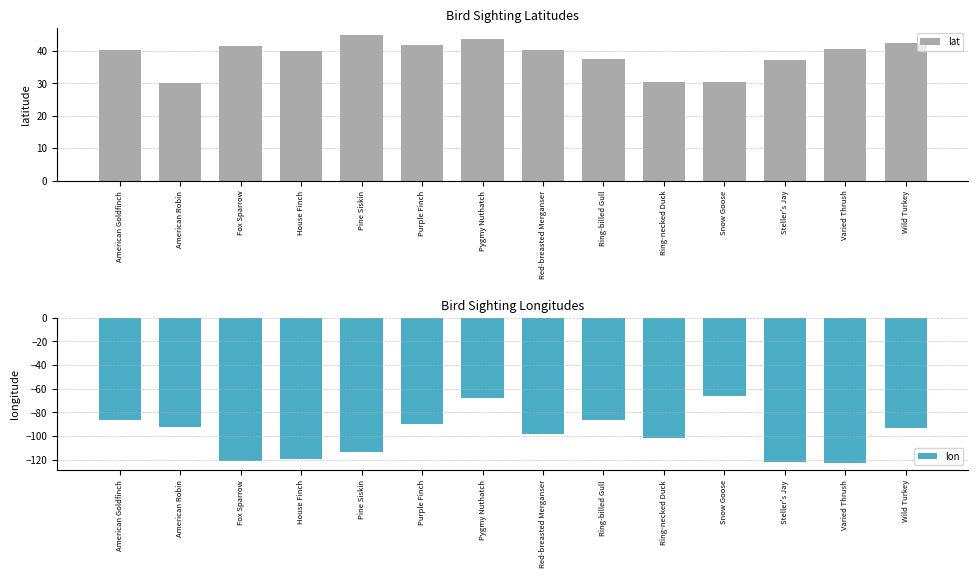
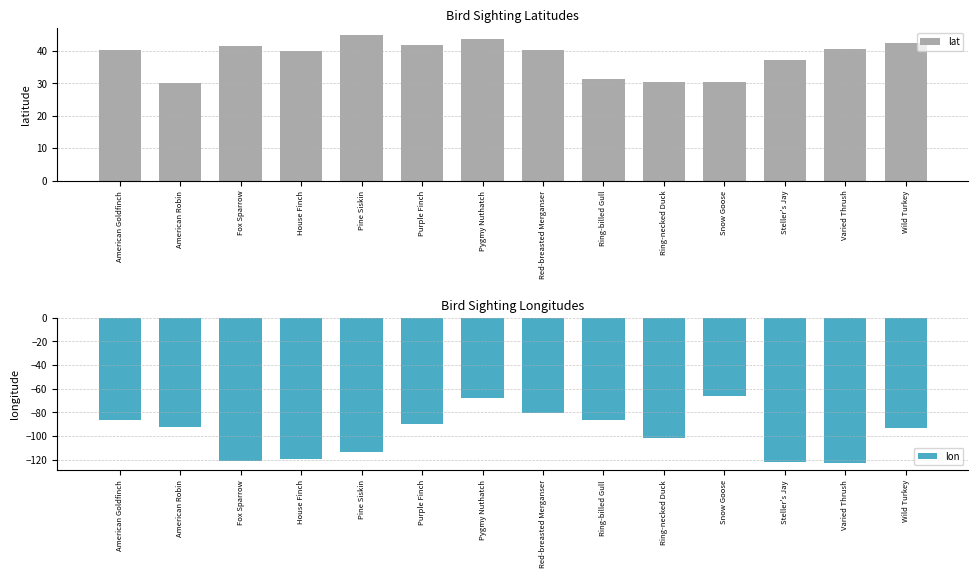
Bird Sighting Latitudes, Ring-billed Gull: 37 -> 31
Bird Sighting Longitudes, Red-breasted Merganser: -99 -> -81
